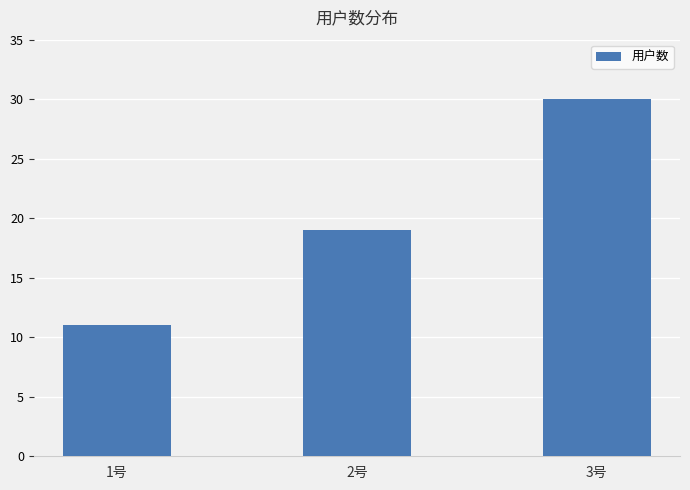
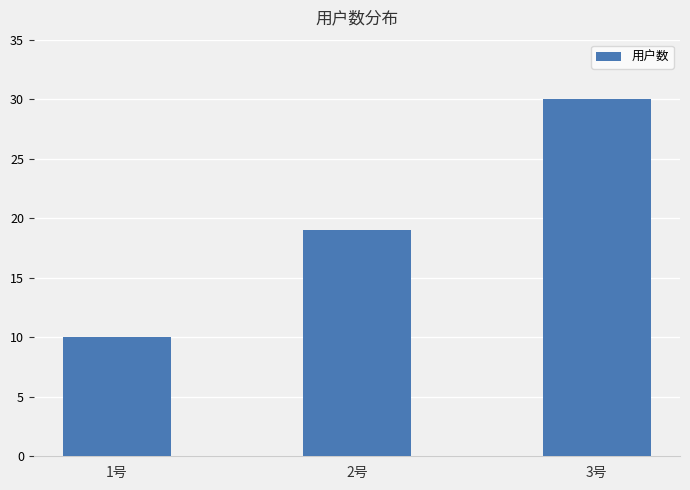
1号: 11 -> 10
